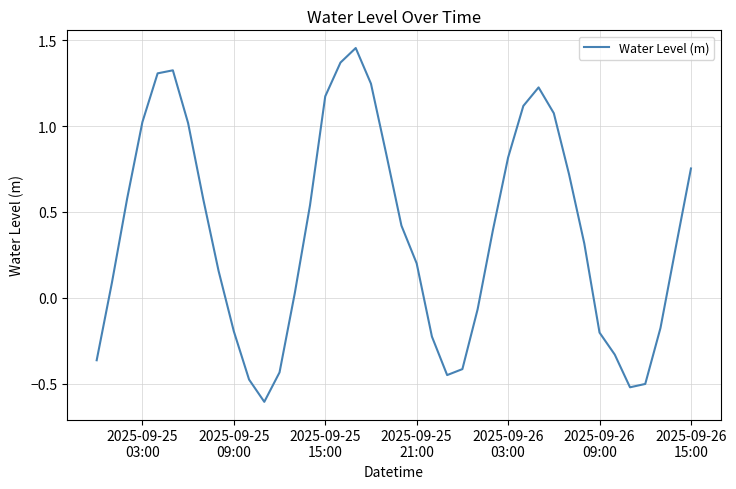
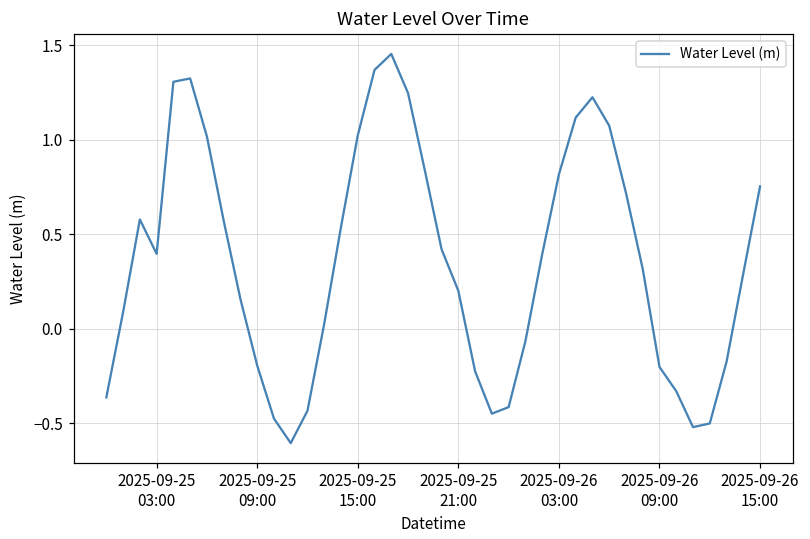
2025-09-25 03:00: 1.02 -> 0.40
2025-09-25 15:00: 1.17 -> 1.02
